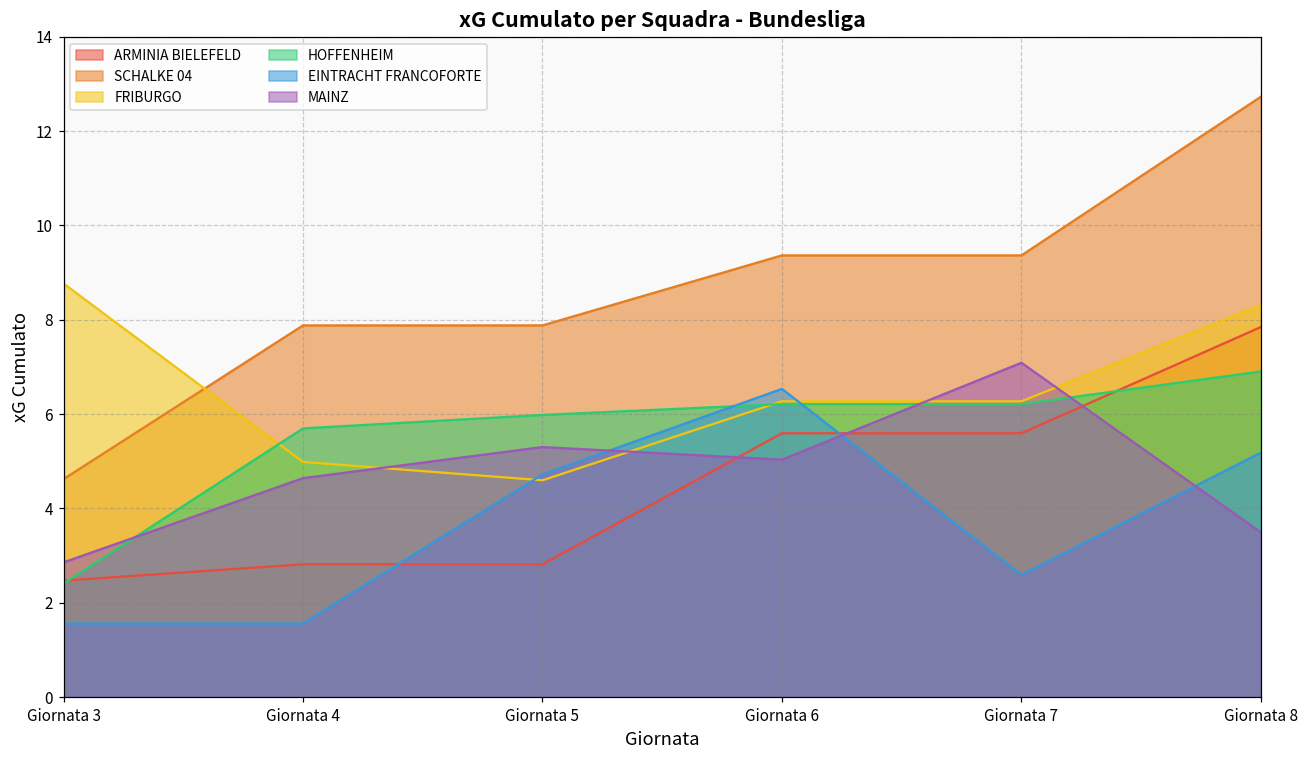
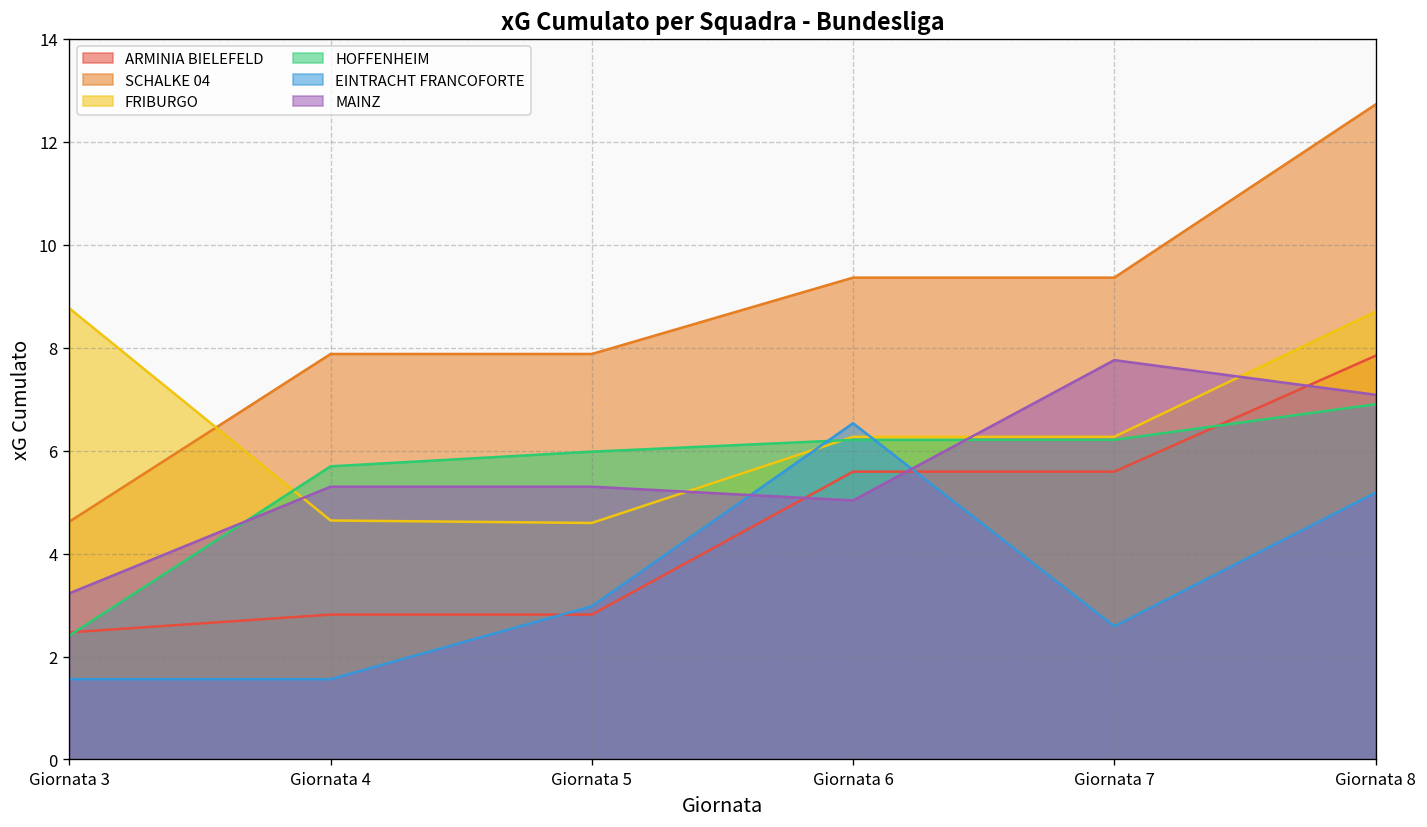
MAINZ, Giornata 3: 2.9 -> 3.2
FRIBURGO, Giornata 4: 5.0 -> 4.6
MAINZ, Giornata 4: 4.6 -> 5.3
EINTRACHT FRANCOFORTE, Giornata 5: 4.7 -> 3.0
MAINZ, Giornata 7: 7.1 -> 7.8
FRIBURGO, Giornata 8: 8.3 -> 8.7
MAINZ, Giornata 8: 3.5 -> 7.1
